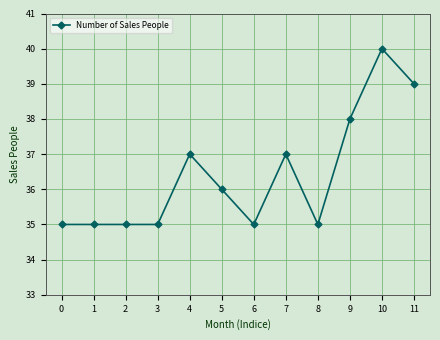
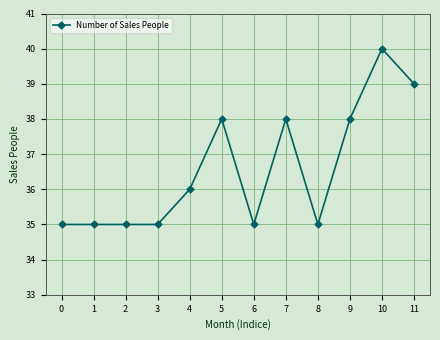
4: 37 -> 36
5: 36 -> 38
7: 37 -> 38
